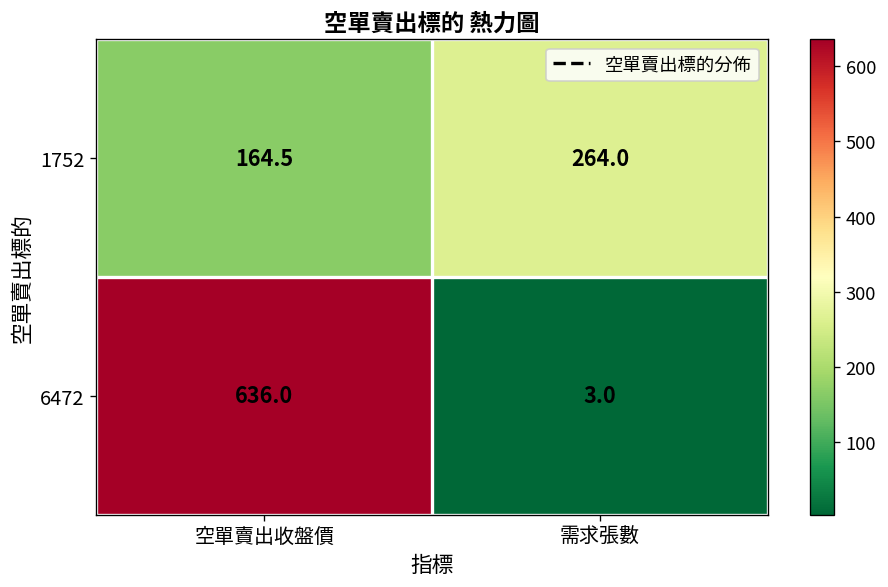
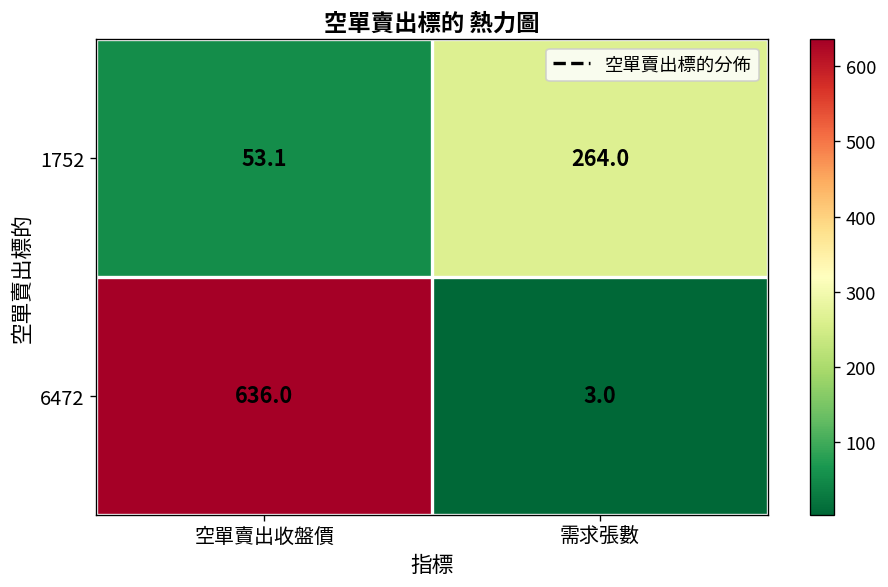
1752, 空單賣出收盤價: 164.5 -> 53.1
